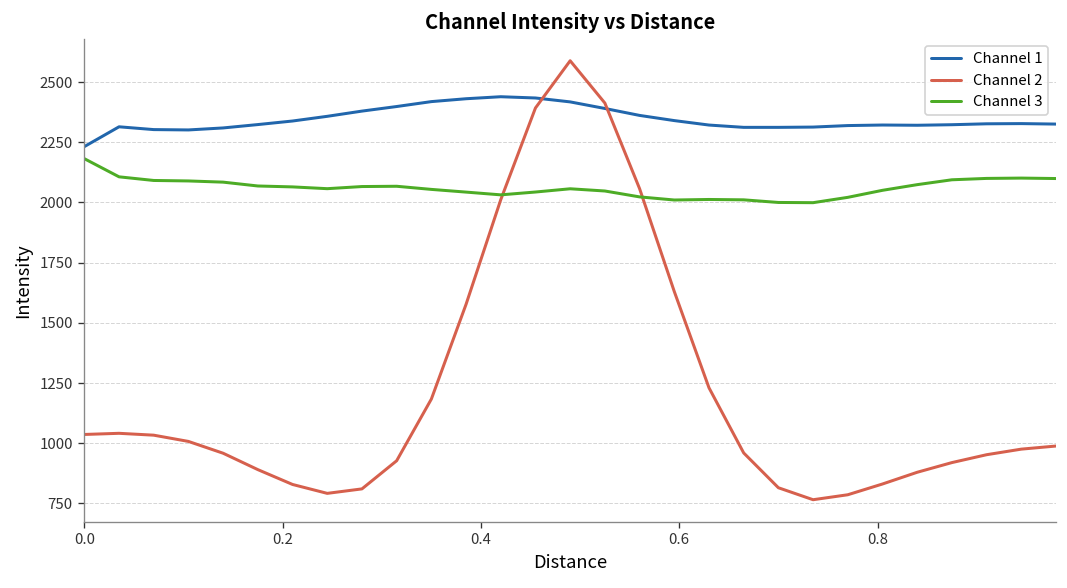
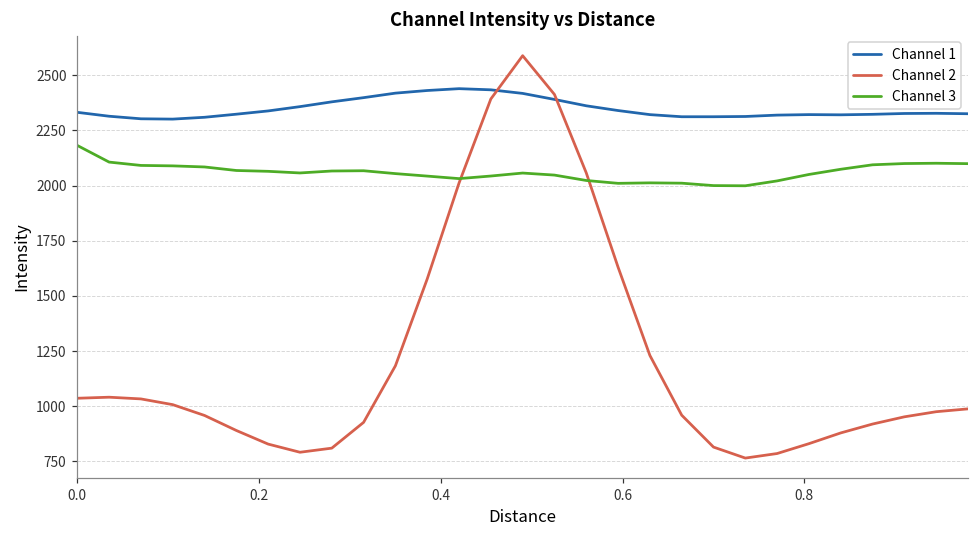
Channel 1, 0.0: 2230 -> 2330
